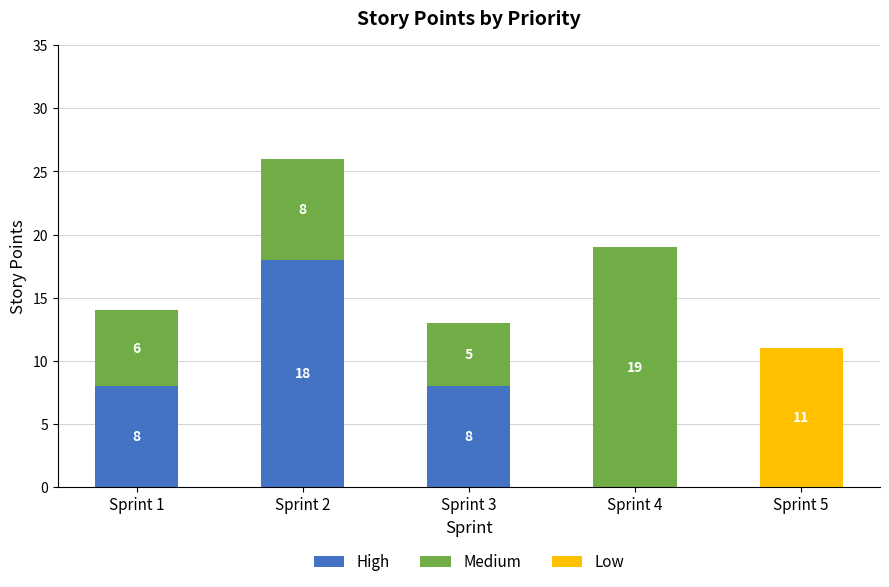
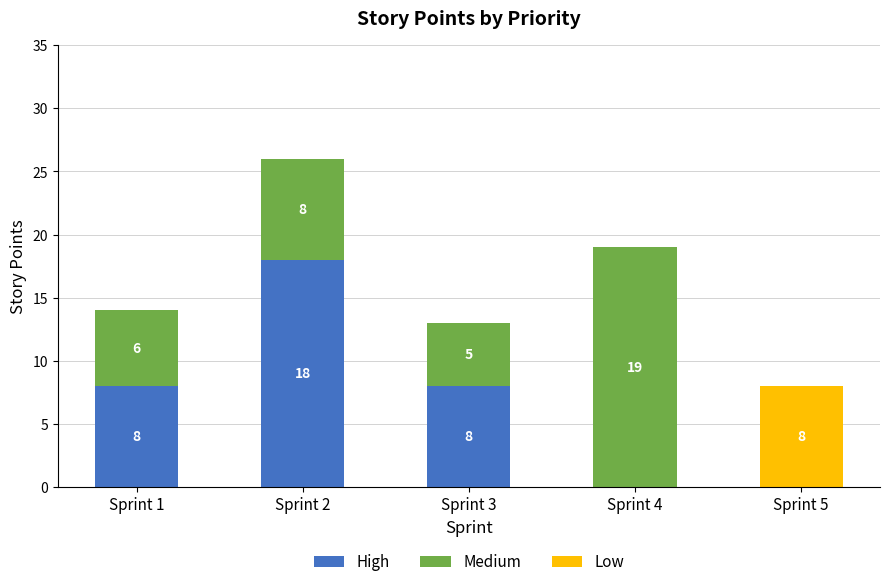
Low, Sprint 5: 11 -> 8
